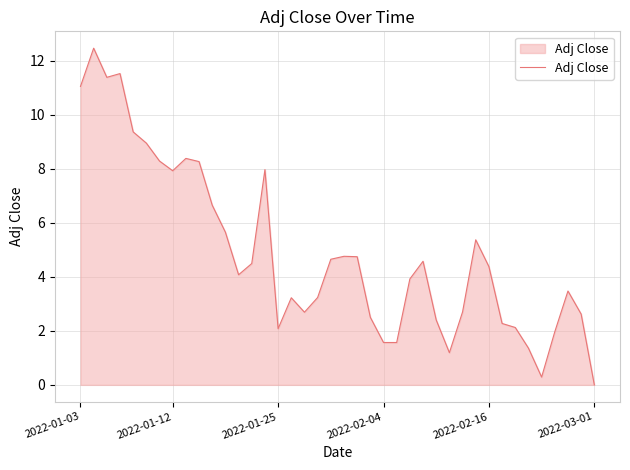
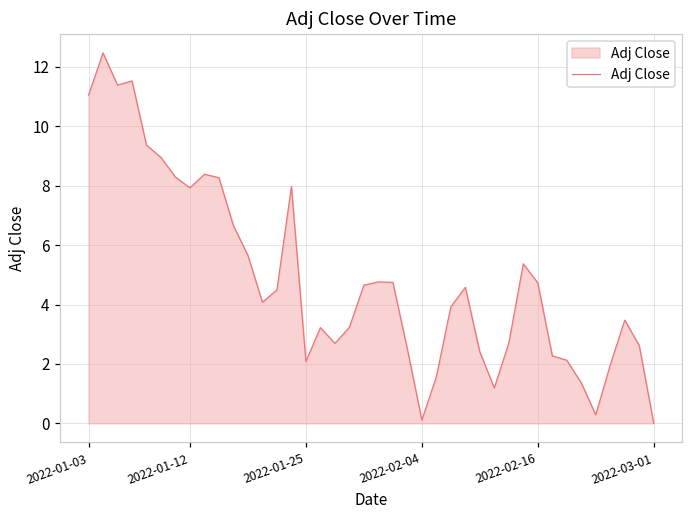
2022-02-04: 1.6 -> 0.1
2022-02-16: 4.4 -> 4.7
